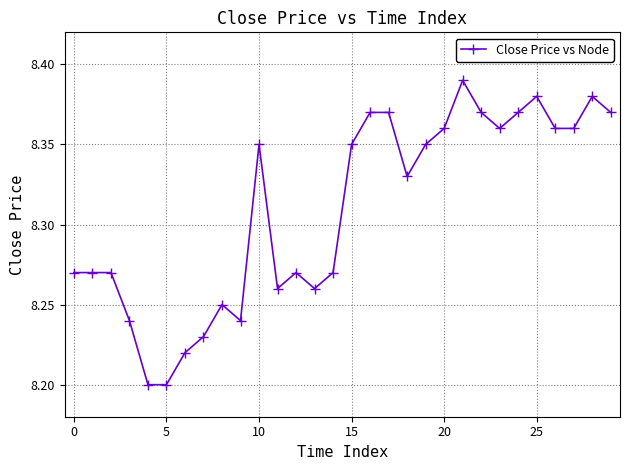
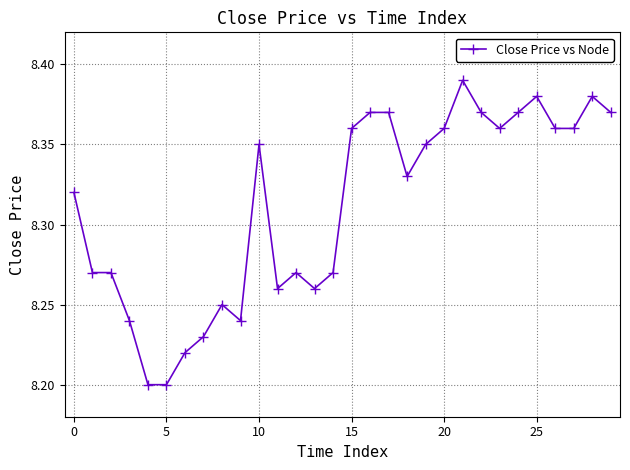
0: 8.27 -> 8.32
15: 8.35 -> 8.36
